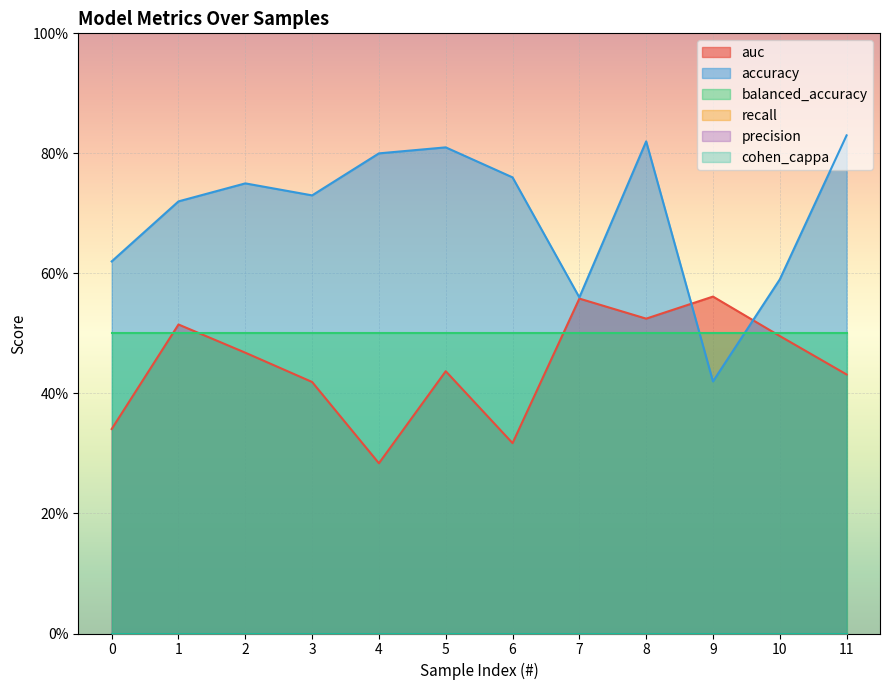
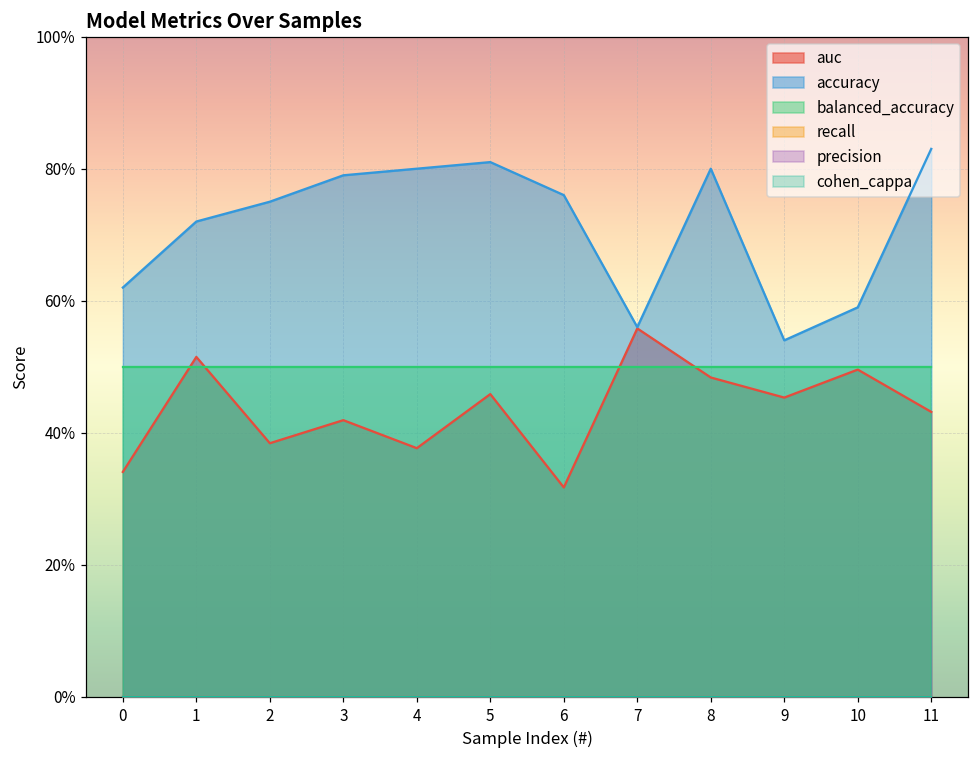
auc, 2: 47% -> 38%
accuracy, 3: 73% -> 79%
auc, 4: 28% -> 38%
auc, 5: 44% -> 46%
auc, 8: 52% -> 48%
accuracy, 8: 82% -> 80%
auc, 9: 56% -> 45%
accuracy, 9: 42% -> 54%
